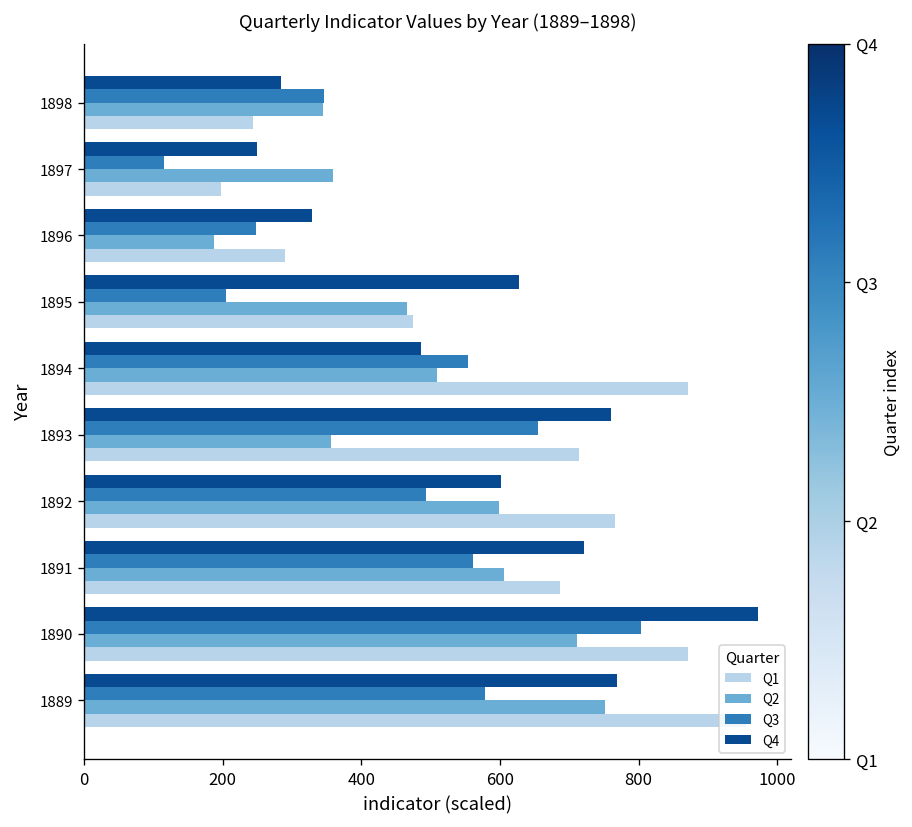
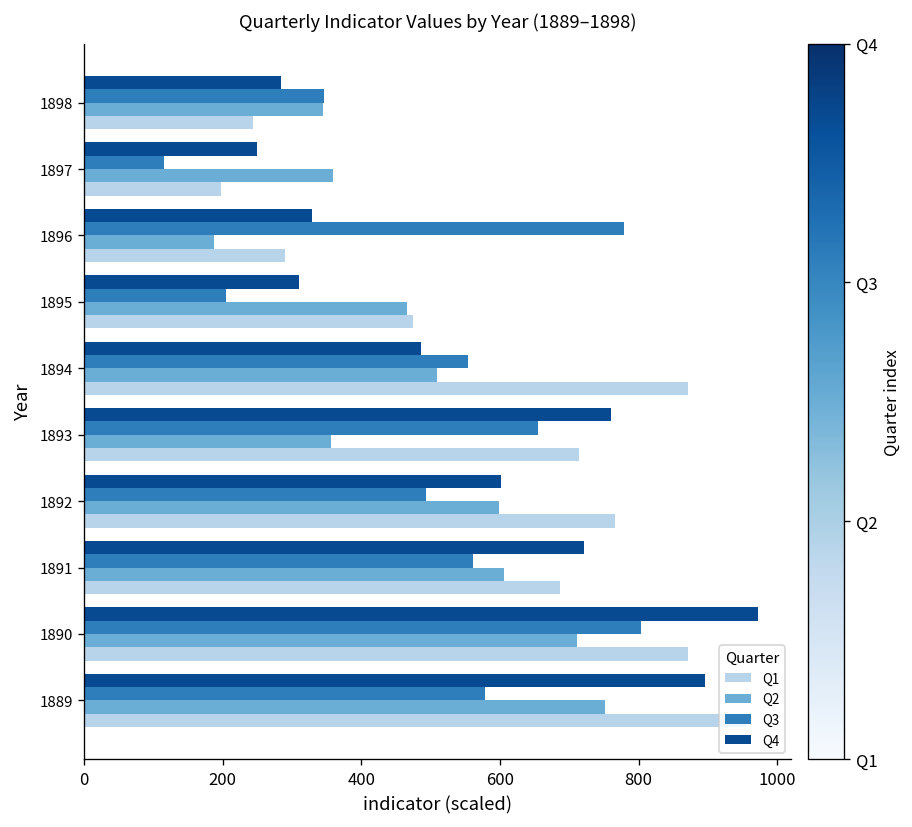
Q3, 1896: 250 -> 780
Q4, 1895: 630 -> 310
Q4, 1889: 770 -> 900
